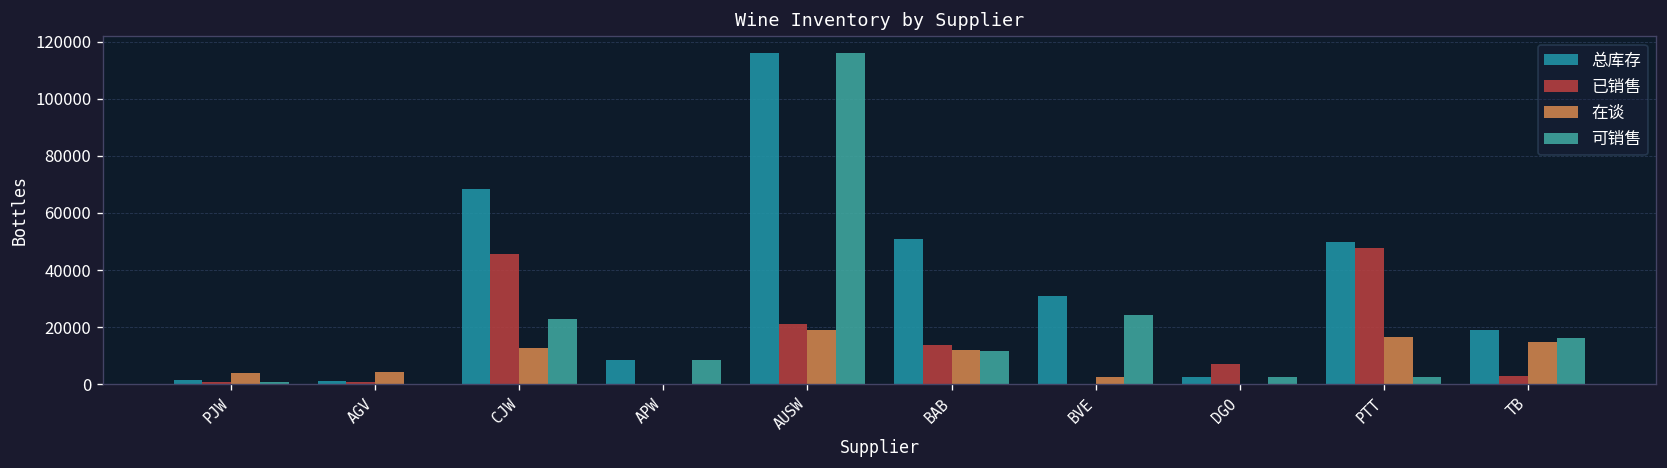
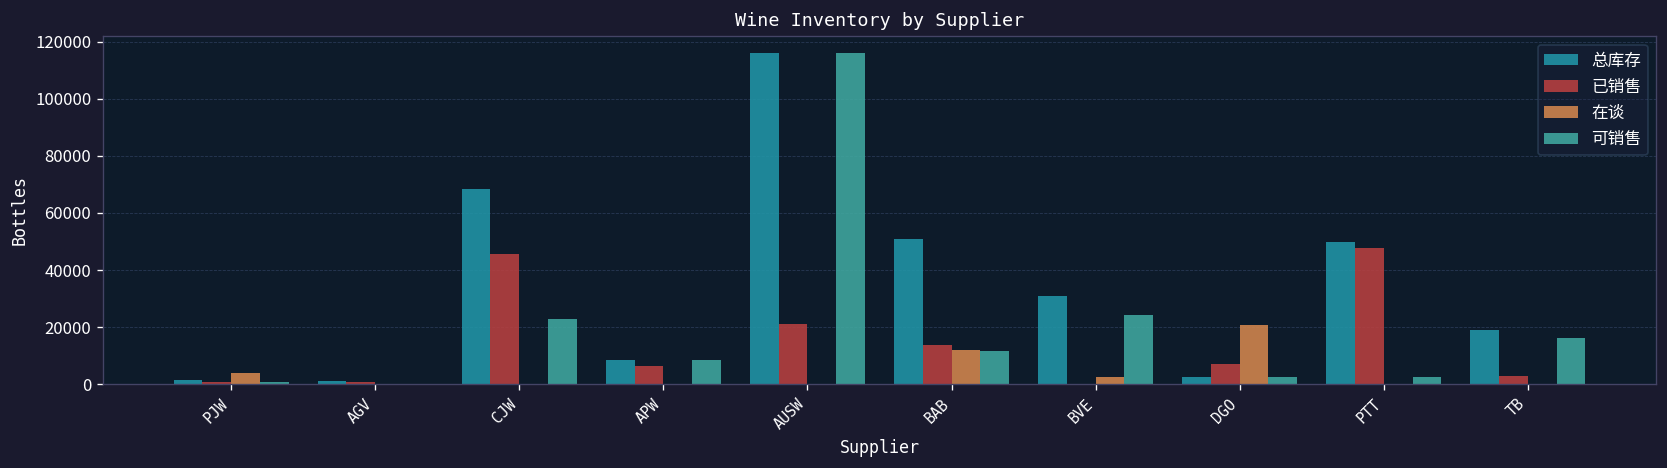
在谈, AGV: 4000 -> 0
在谈, CJW: 13000 -> 0
已销售, APW: 0 -> 6000
在谈, AUSW: 19000 -> 0
在谈, DGO: 0 -> 21000
在谈, PTT: 17000 -> 0
在谈, TB: 15000 -> 0
